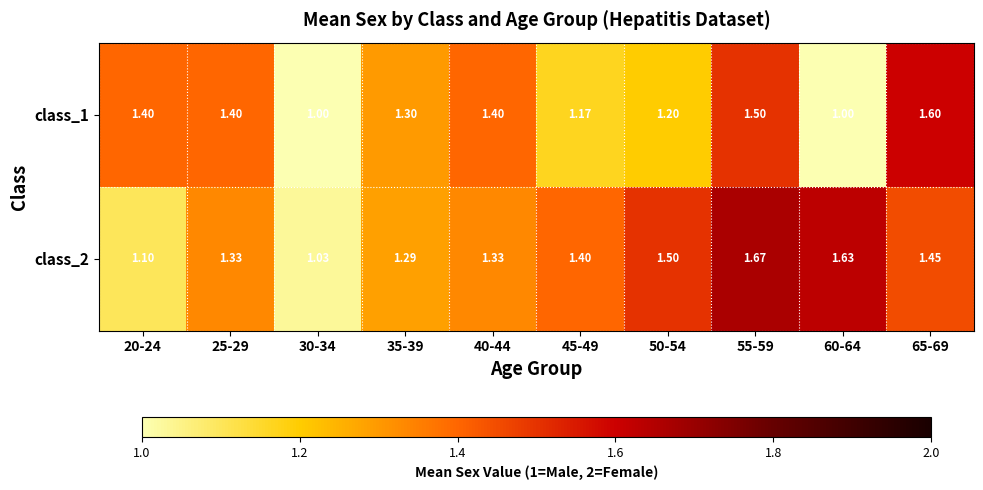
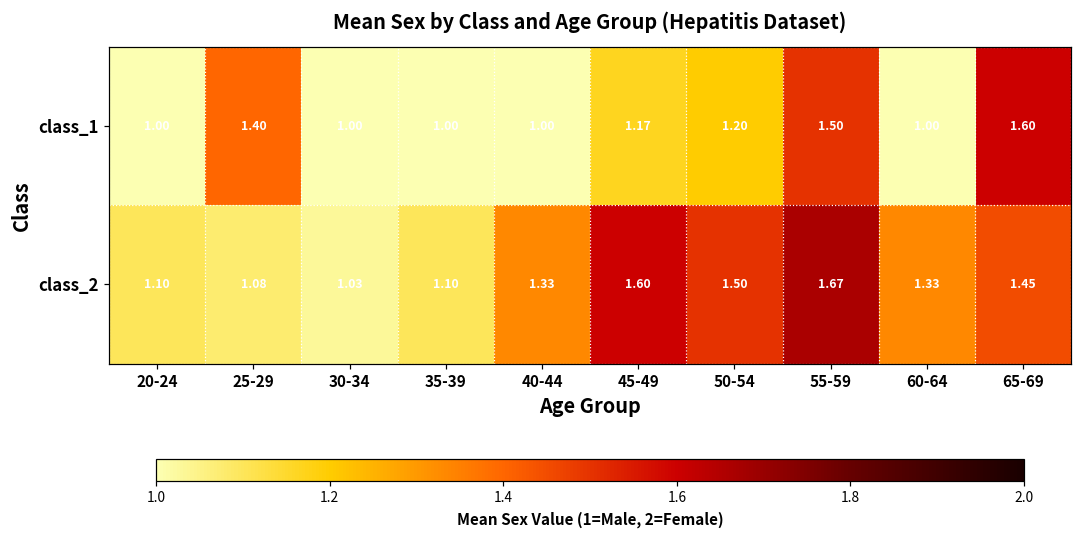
class_1, 20-24: 1.40 -> 1.00
class_1, 35-39: 1.30 -> 1.00
class_1, 40-44: 1.40 -> 1.00
class_2, 25-29: 1.33 -> 1.08
class_2, 35-39: 1.29 -> 1.10
class_2, 45-49: 1.40 -> 1.60
class_2, 60-64: 1.63 -> 1.33
